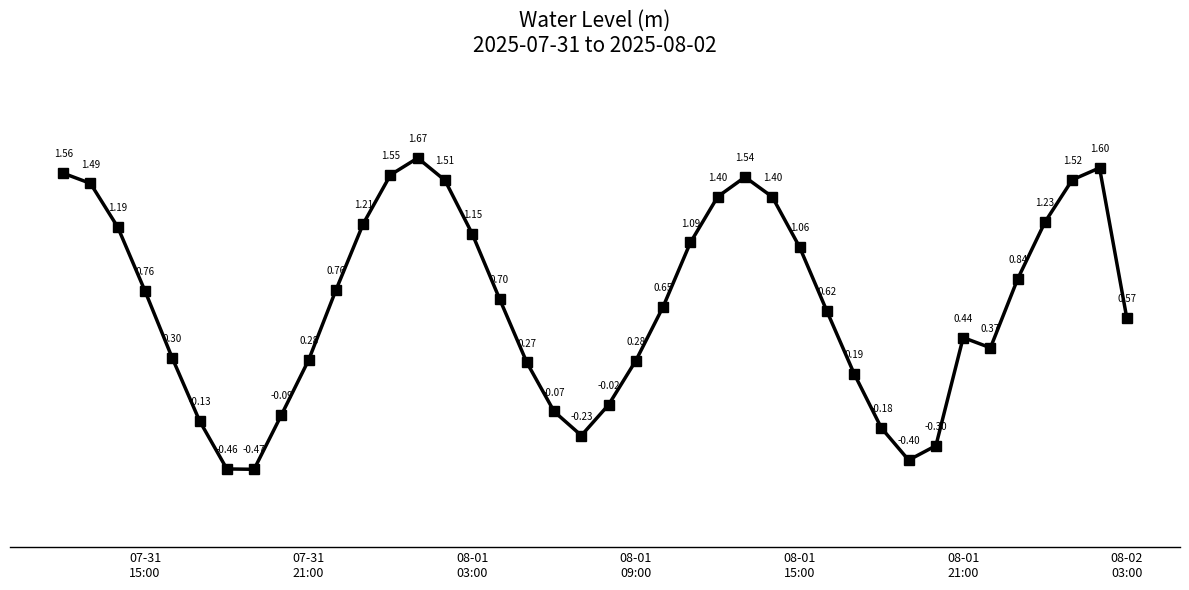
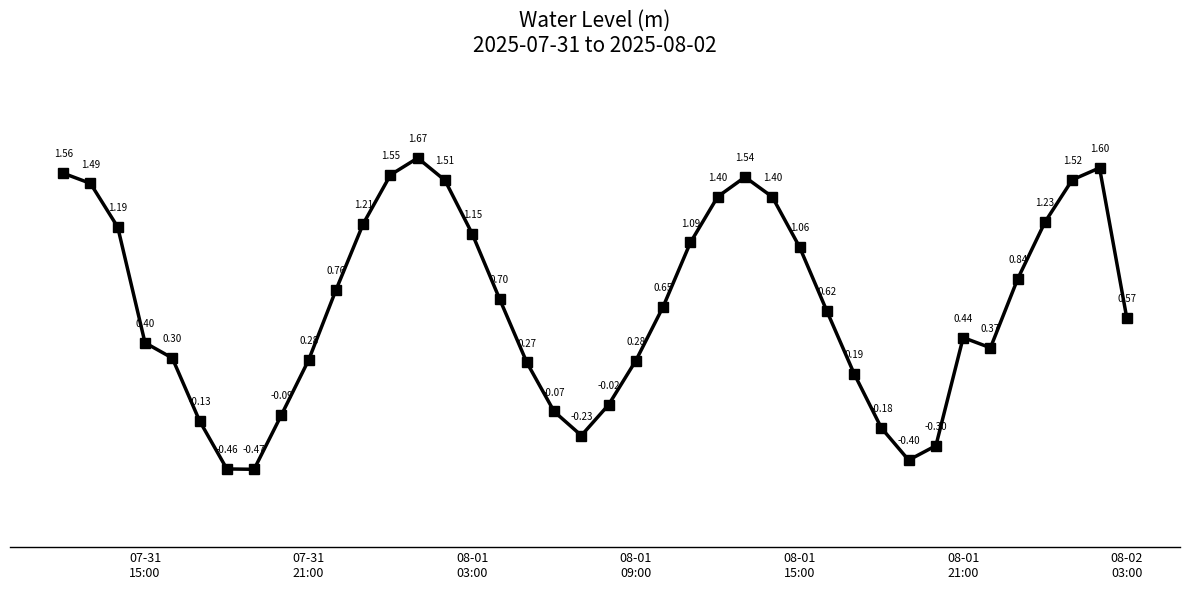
07-31 15:00: 0.76 -> 0.40
